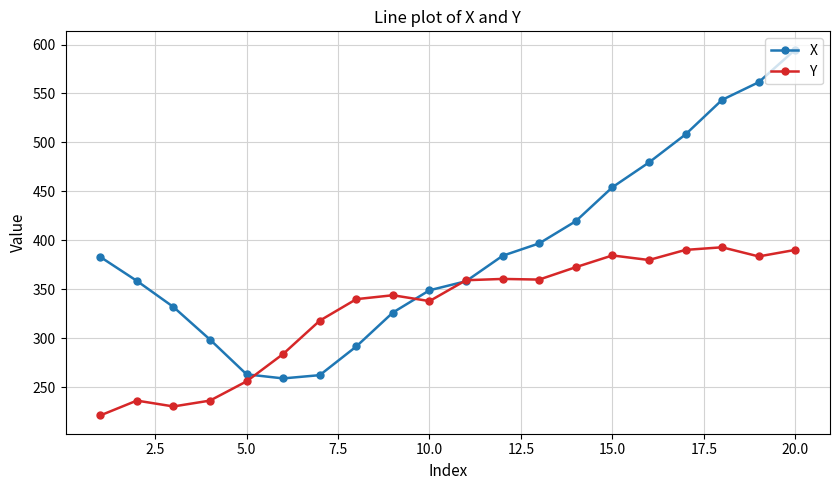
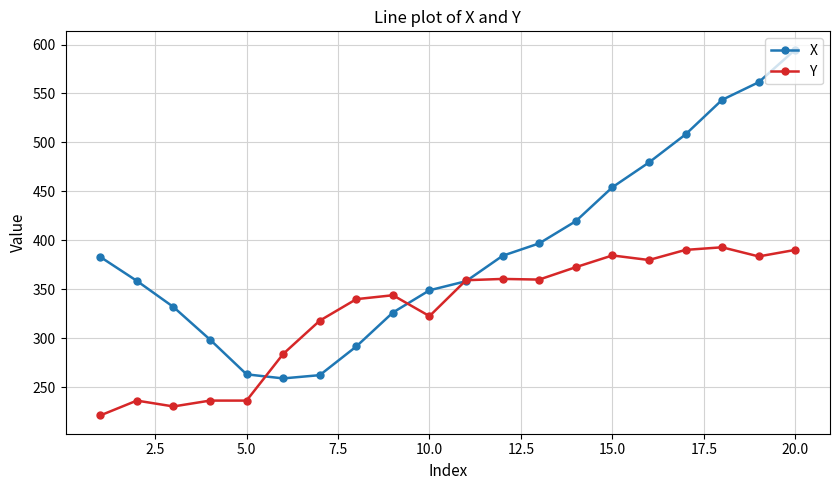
Y, 5.0: 260 -> 240
Y, 10.0: 340 -> 320
